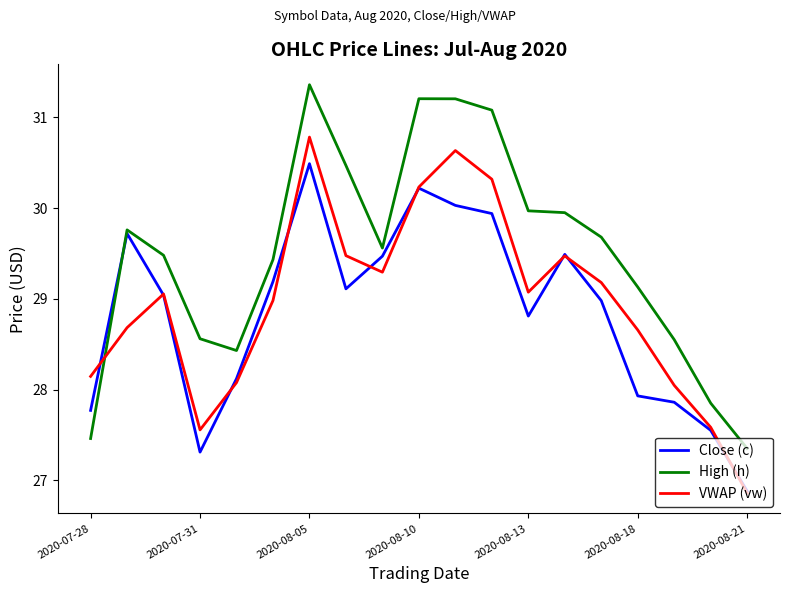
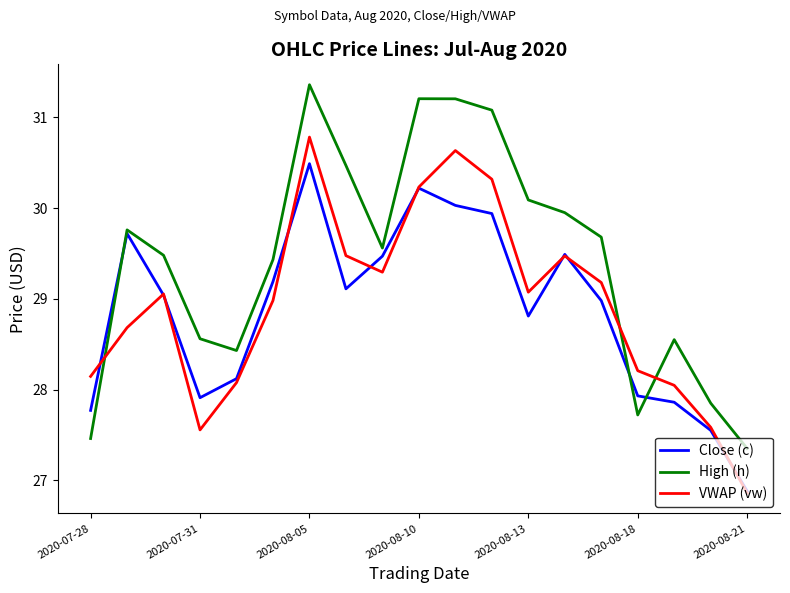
Close (c), 2020-07-31: 27.3 -> 27.9
High (h), 2020-08-13: 30.0 -> 30.1
High (h), 2020-08-18: 29.1 -> 27.7
VWAP (vw), 2020-08-18: 28.7 -> 28.2
